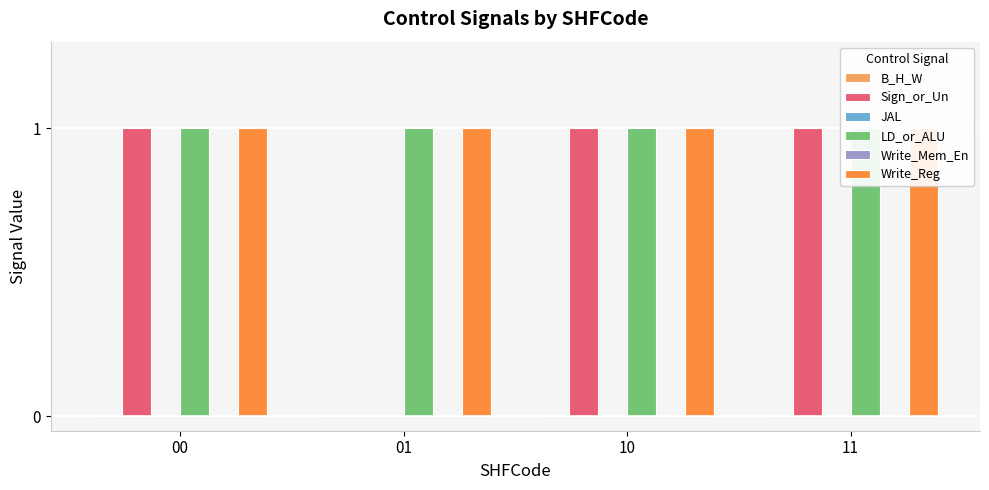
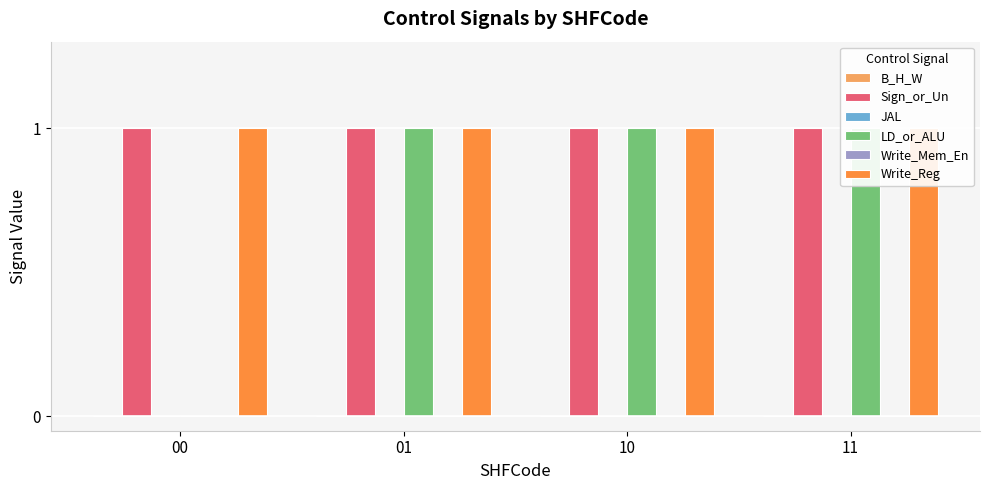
LD_or_ALU, 00: 1 -> 0
Sign_or_Un, 01: 0 -> 1
